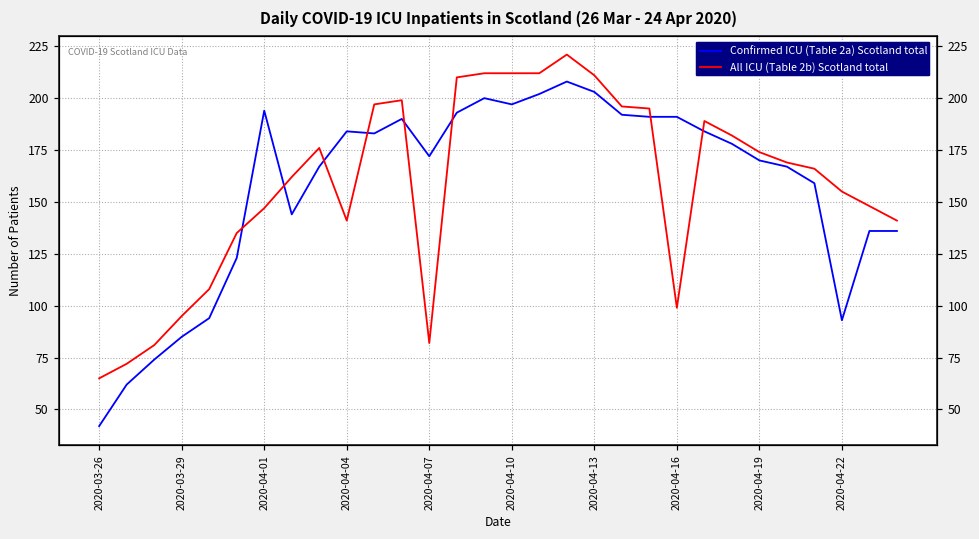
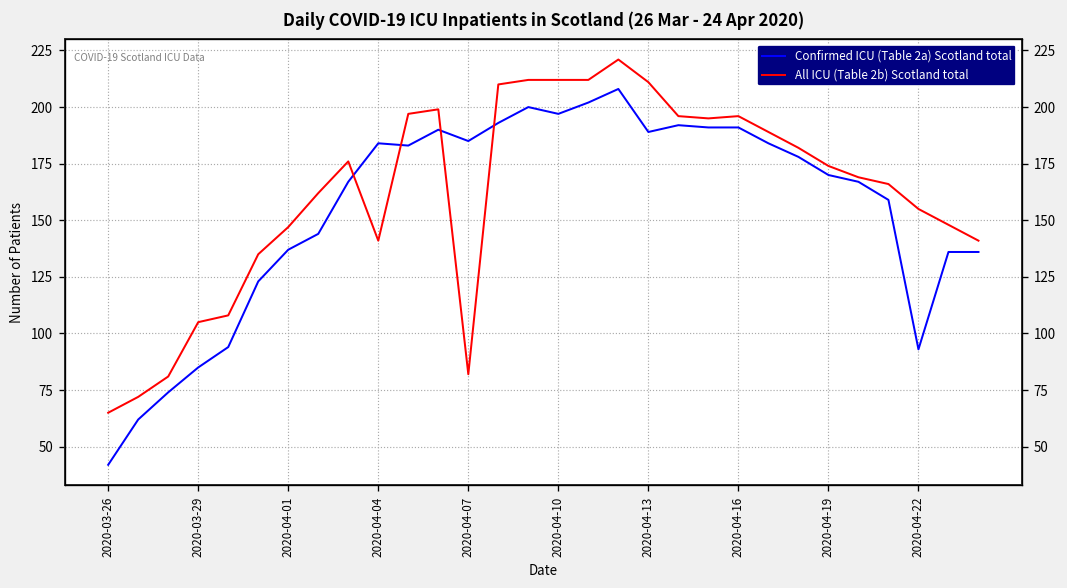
All ICU (Table 2b) Scotland total, 2020-03-29: 95 -> 105
Confirmed ICU (Table 2a) Scotland total, 2020-04-01: 194 -> 137
Confirmed ICU (Table 2a) Scotland total, 2020-04-07: 172 -> 185
Confirmed ICU (Table 2a) Scotland total, 2020-04-13: 203 -> 189
All ICU (Table 2b) Scotland total, 2020-04-16: 99 -> 196
